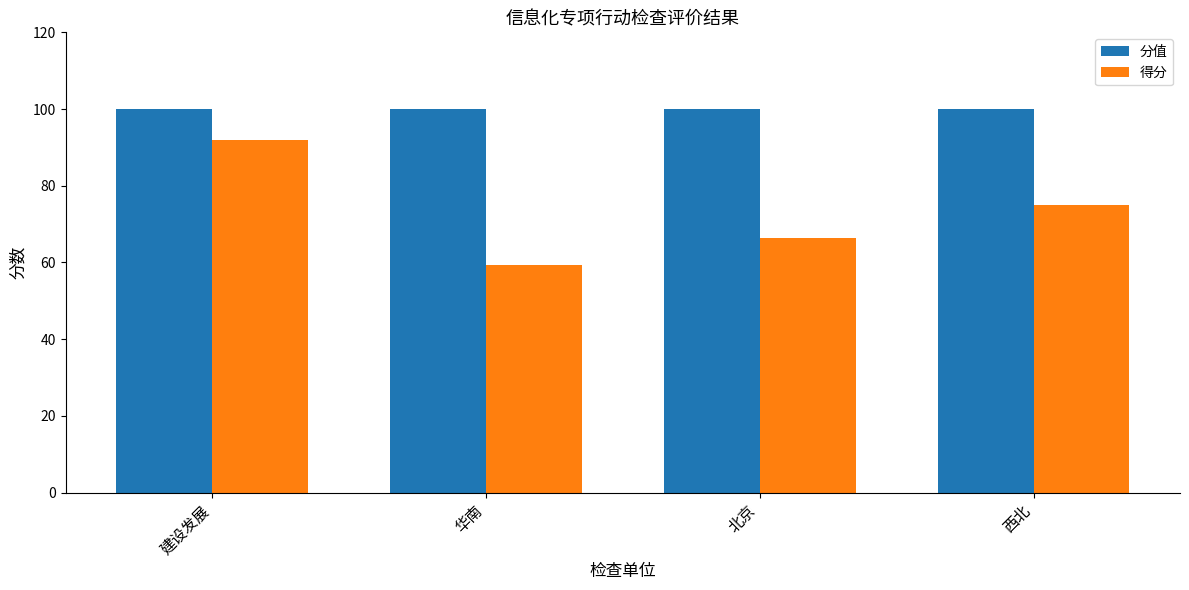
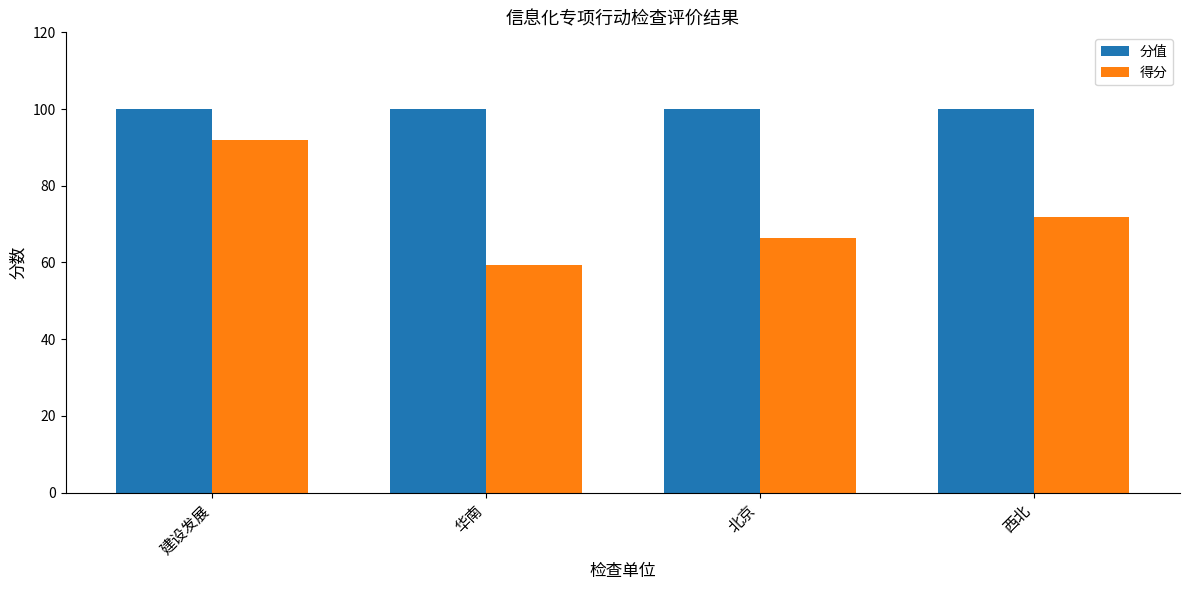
得分, 西北: 75 -> 72
